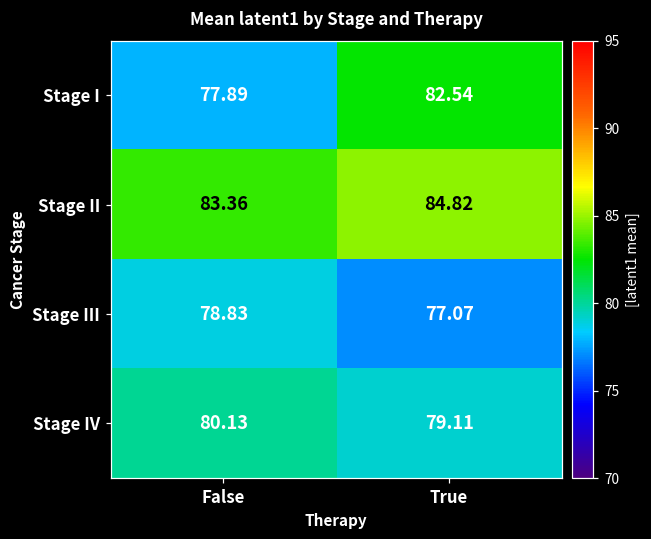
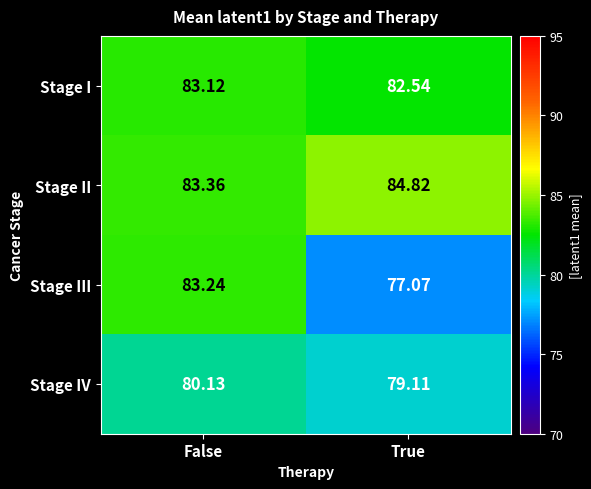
Stage I, False: 77.89 -> 83.12
Stage III, False: 78.83 -> 83.24
